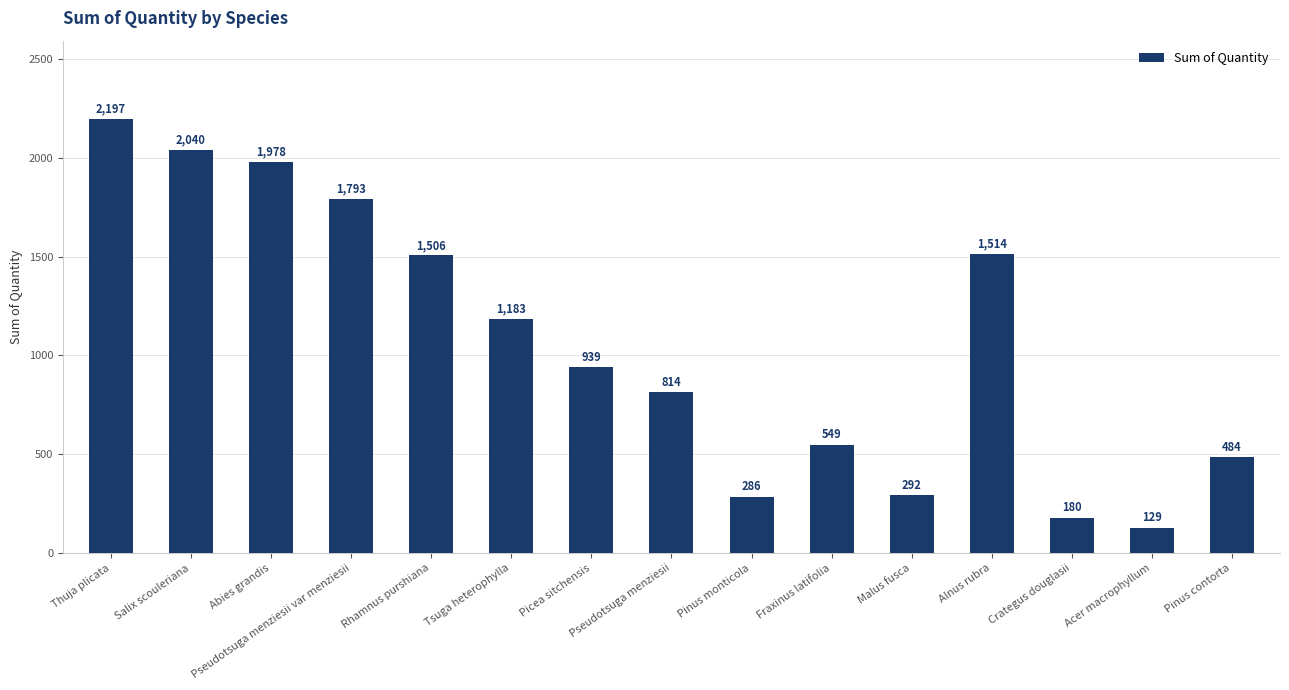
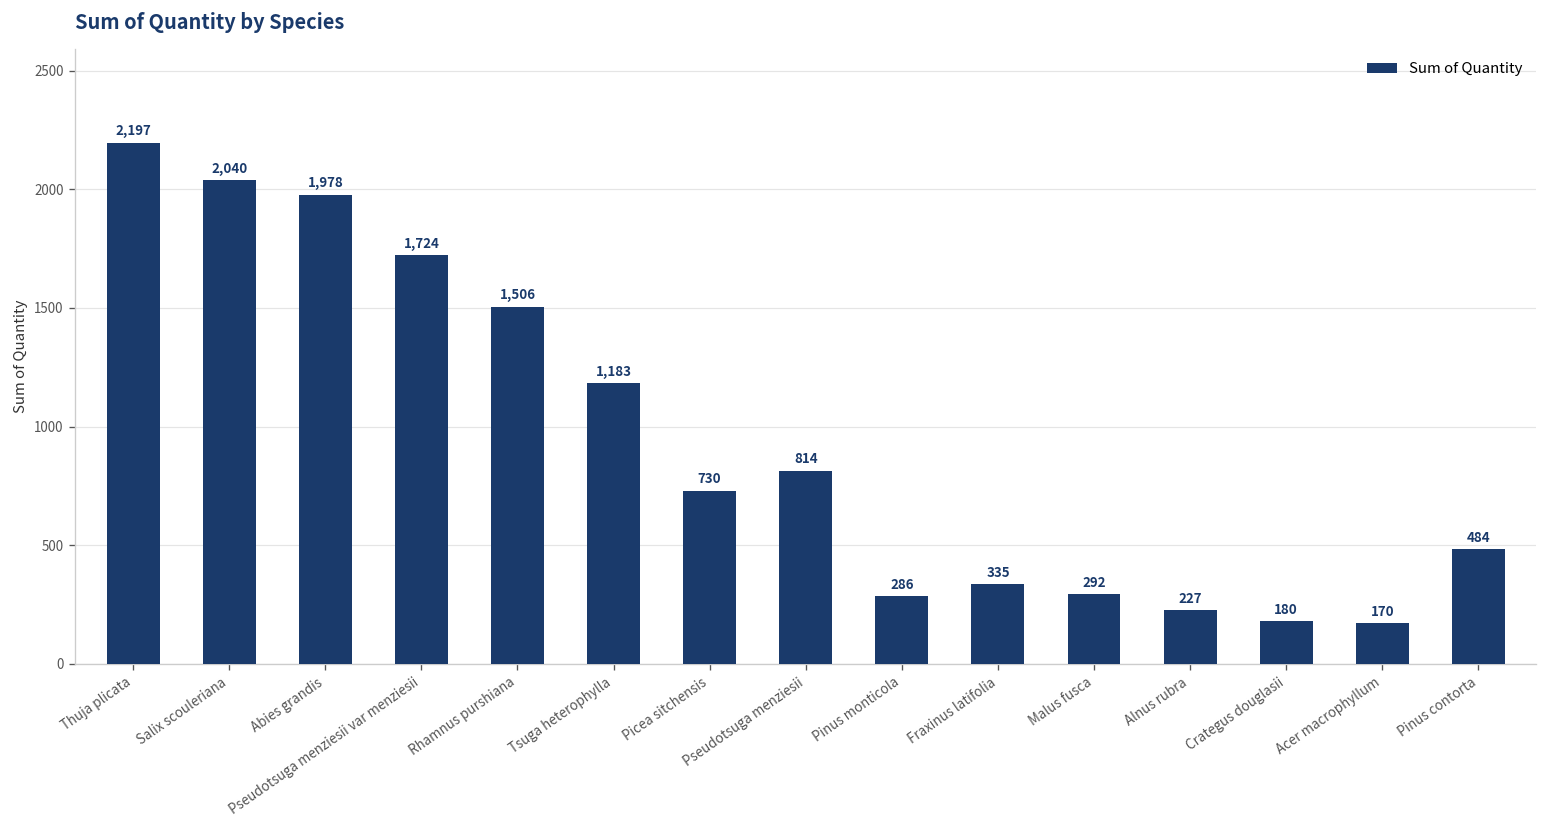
Pseudotsuga menziesii var menziesii: 1,793 -> 1,724
Picea sitchensis: 939 -> 730
Fraxinus latifolia: 549 -> 335
Alnus rubra: 1,514 -> 227
Acer macrophyllum: 129 -> 170
